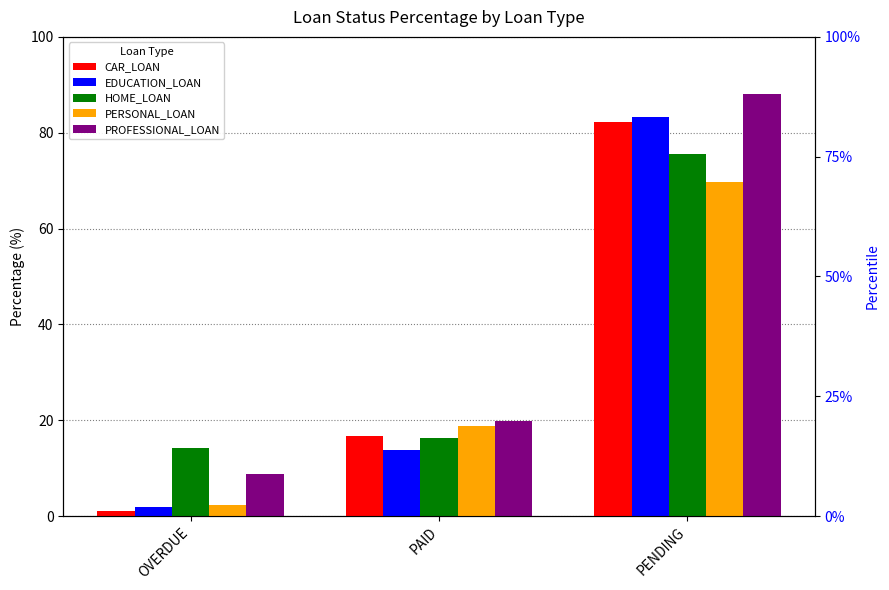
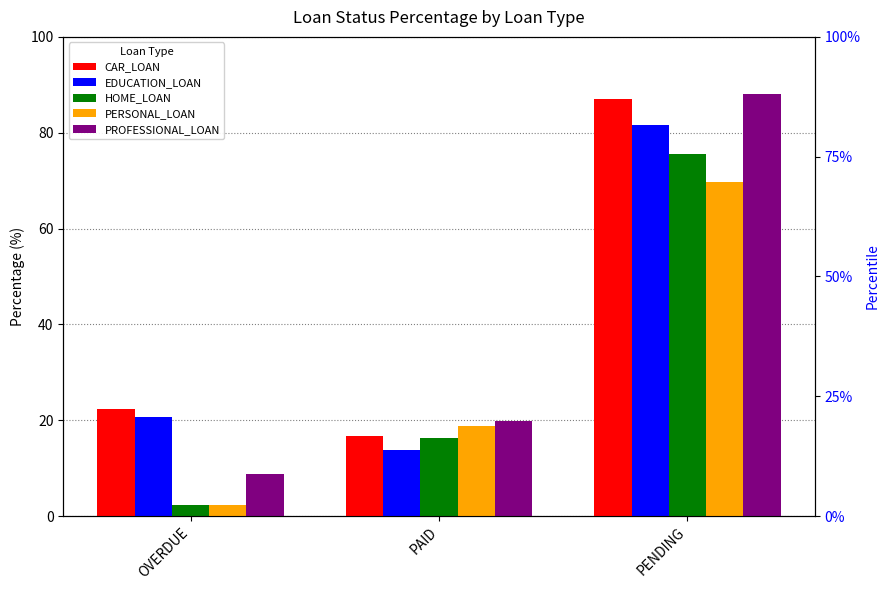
CAR_LOAN, OVERDUE: 1 -> 22
EDUCATION_LOAN, OVERDUE: 2 -> 21
HOME_LOAN, OVERDUE: 14 -> 2
CAR_LOAN, PENDING: 82 -> 87
EDUCATION_LOAN, PENDING: 83 -> 82
